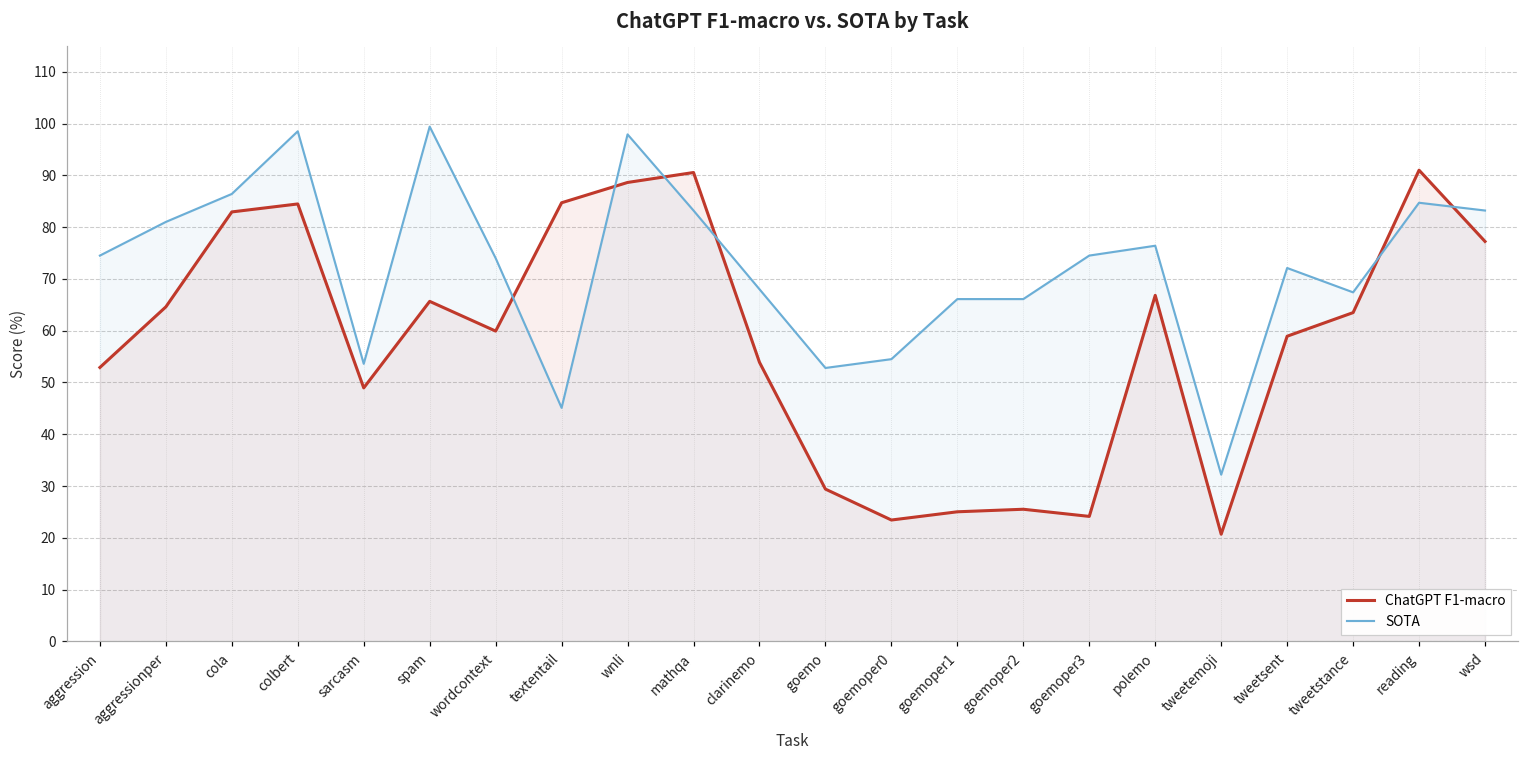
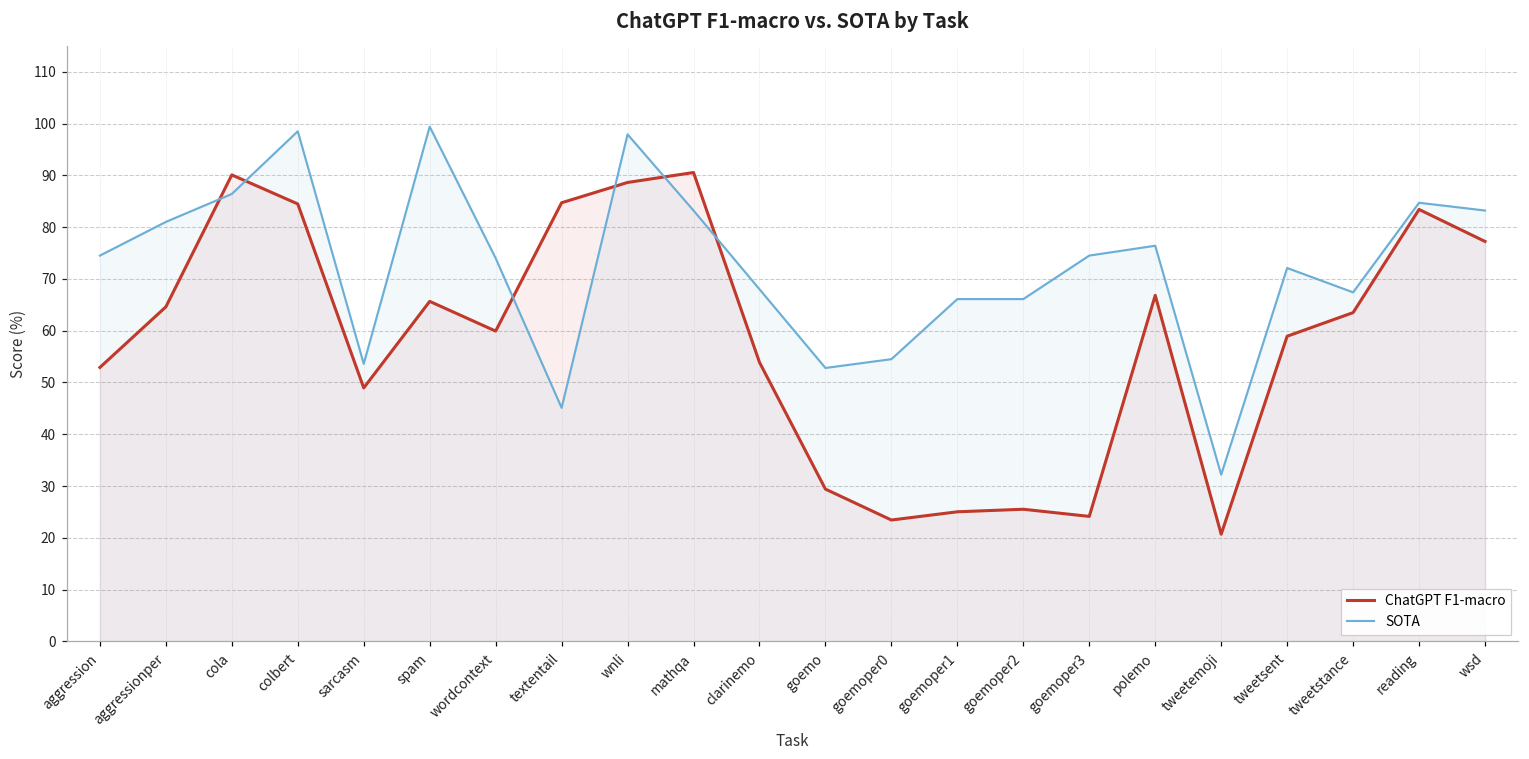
ChatGPT F1-macro, cola: 83 -> 90
ChatGPT F1-macro, reading: 91 -> 83
